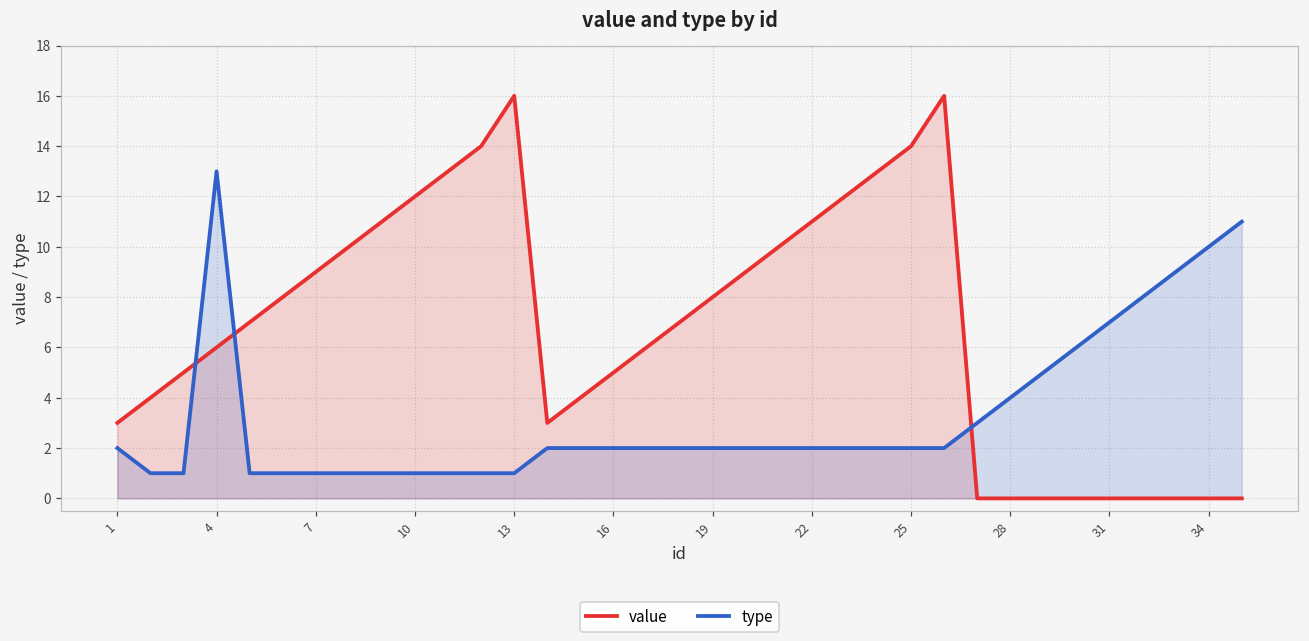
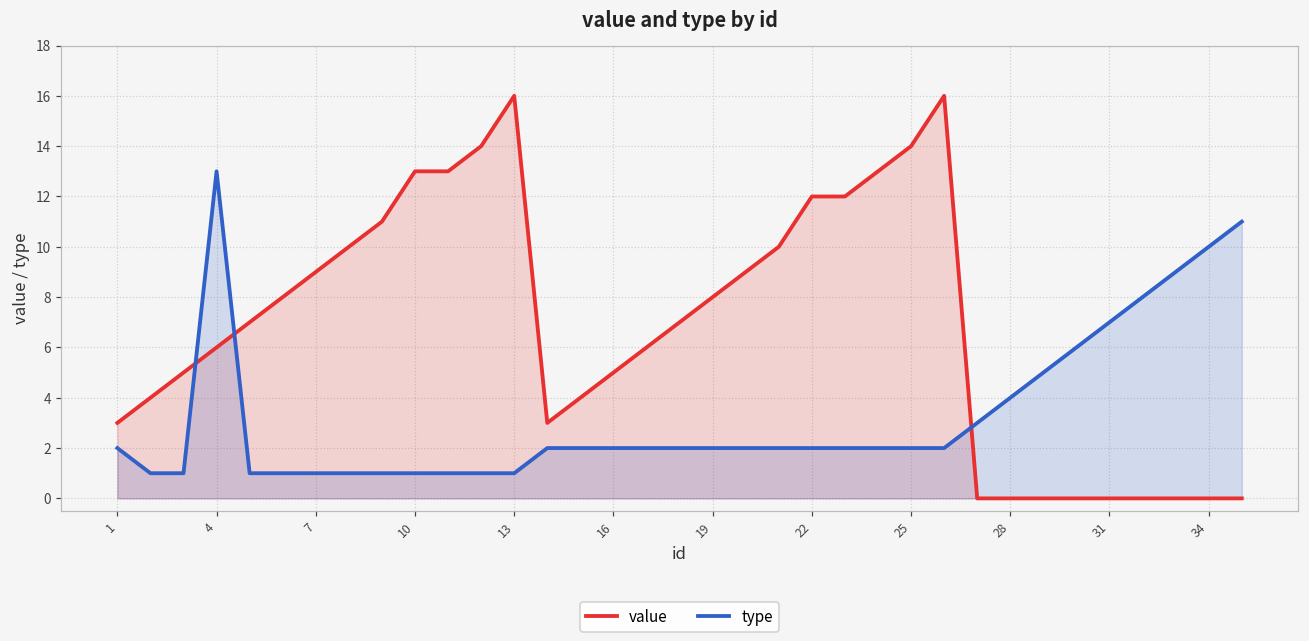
value, 10: 12 -> 13
value, 22: 11 -> 12
